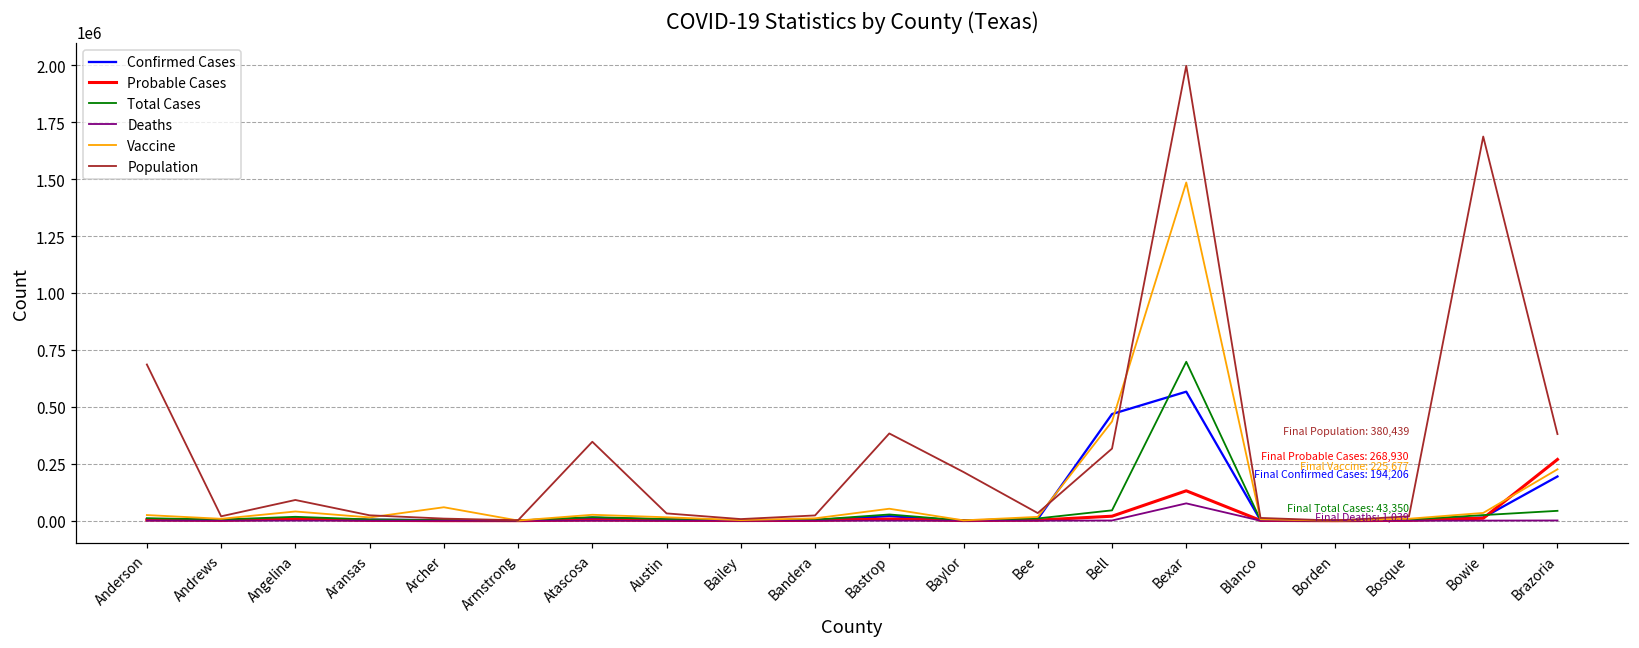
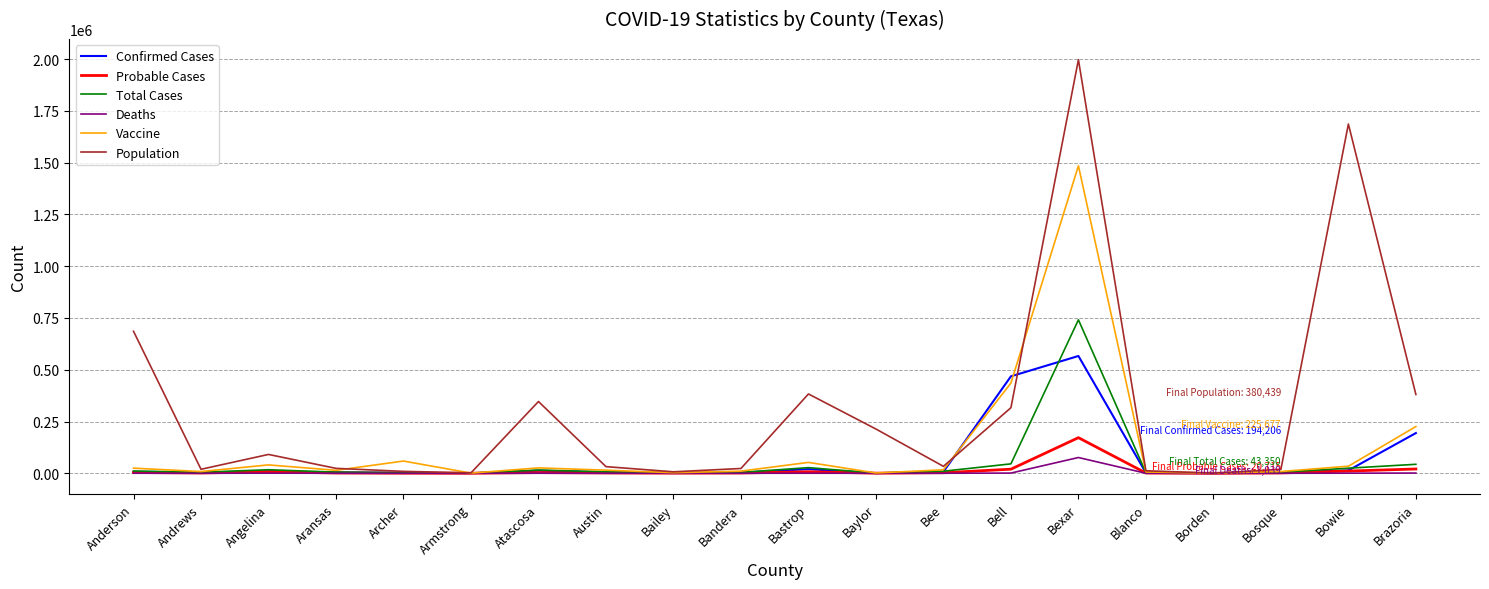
Probable Cases, Bexar: 130000 -> 170000
Total Cases, Bexar: 700000 -> 740000
Probable Cases, Brazoria: 268,930 -> 20,715
